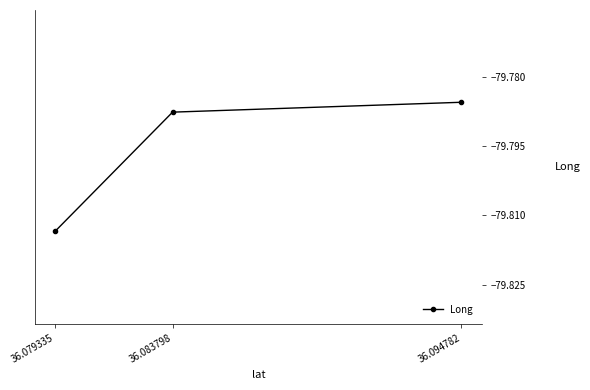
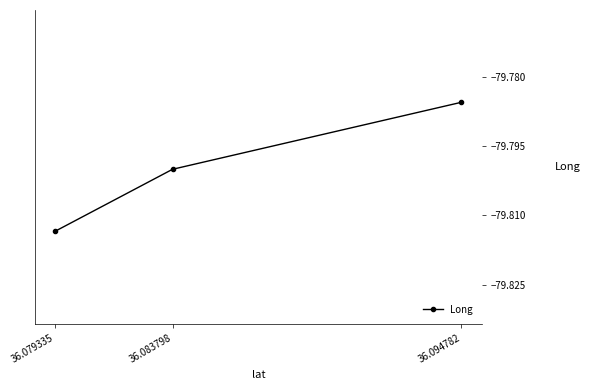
36.083798: -79.788 -> -79.800
